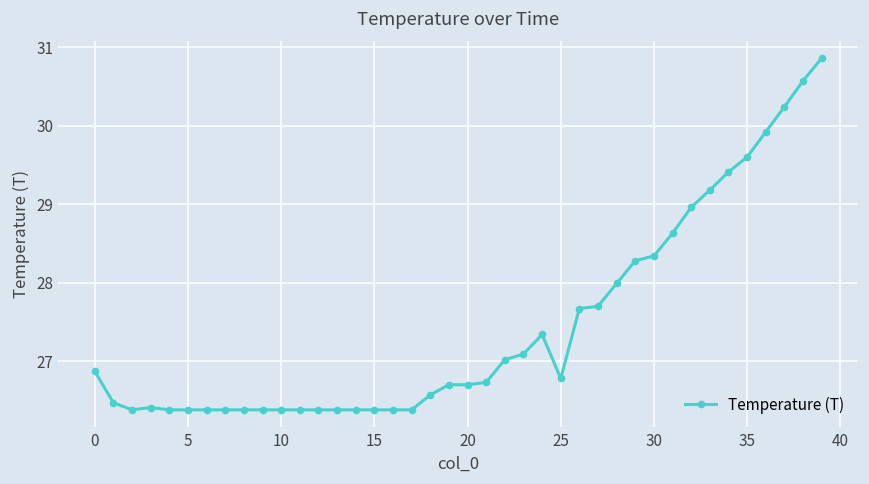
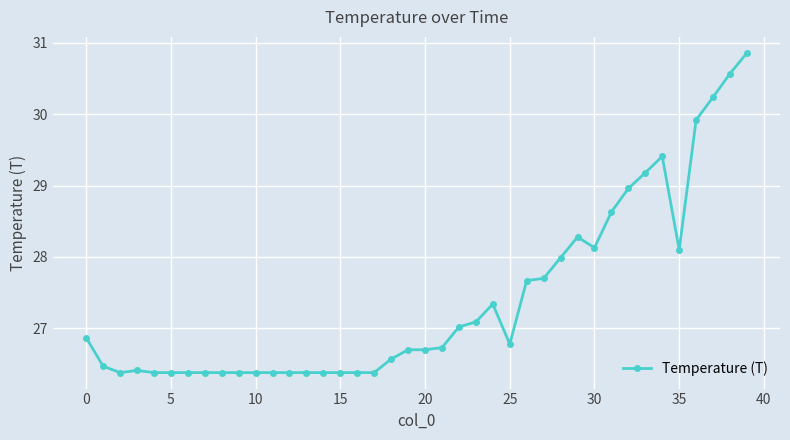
30: 28.3 -> 28.1
35: 29.6 -> 28.1
